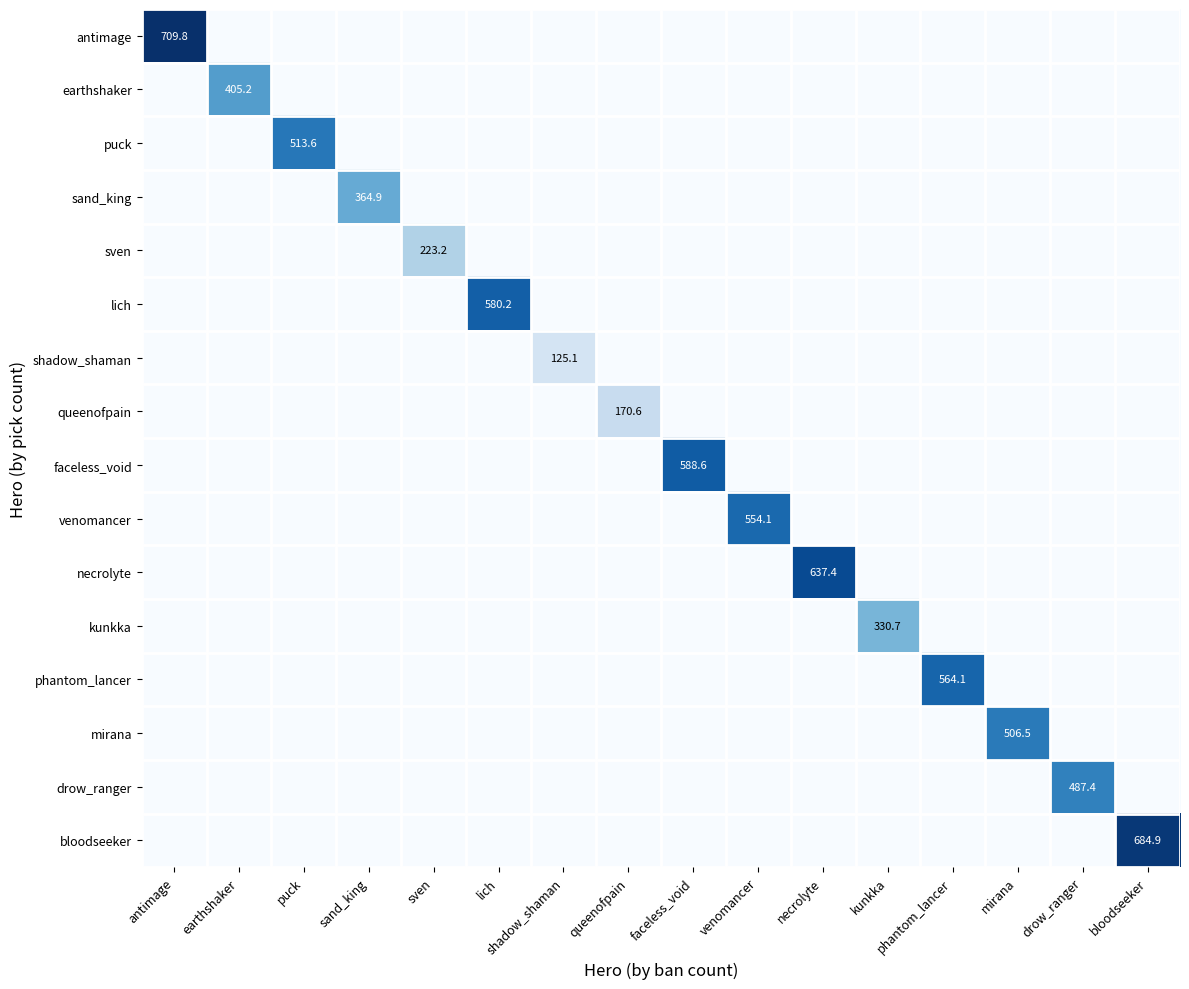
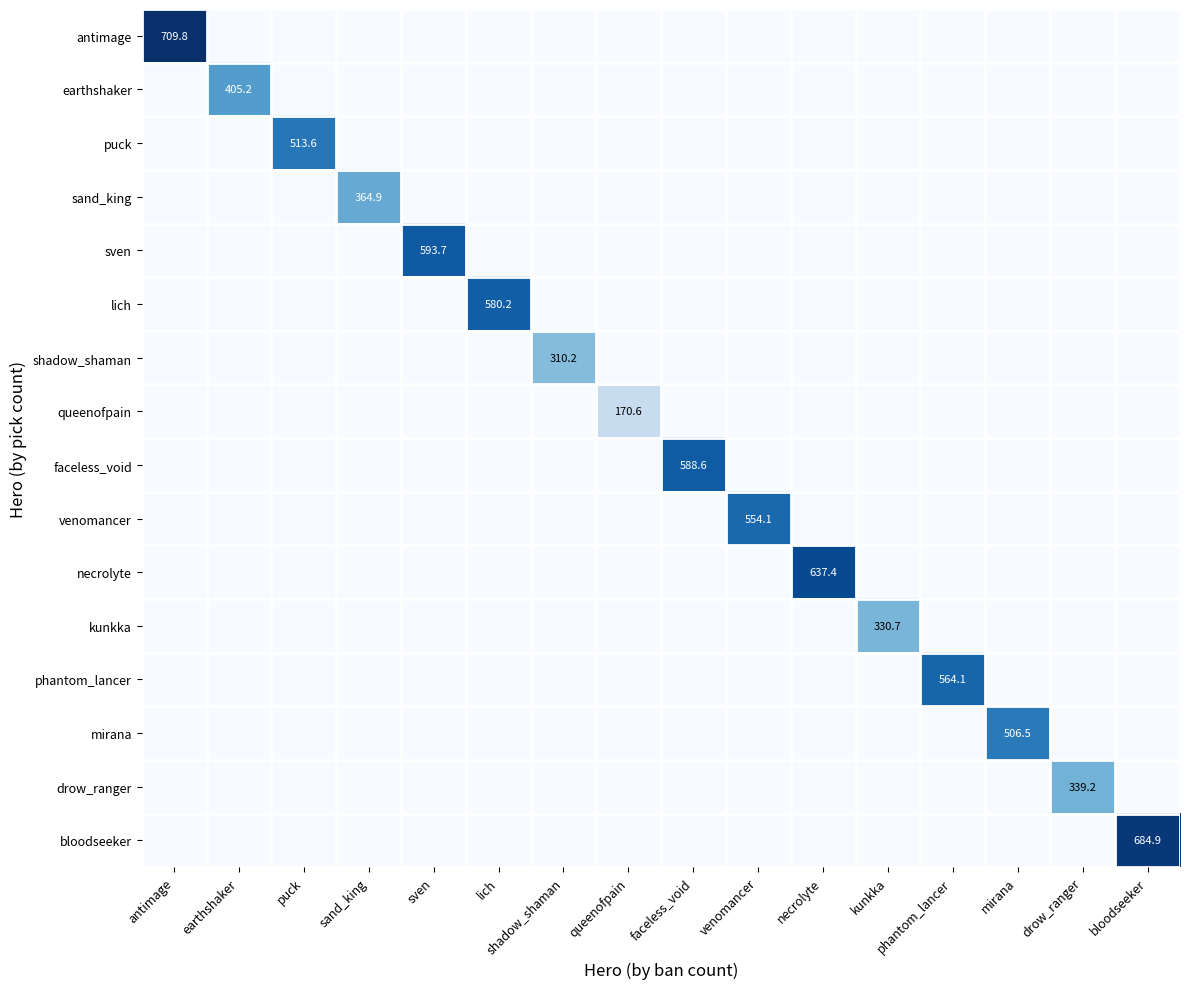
sven, sven: 223.2 -> 593.7
shadow_shaman, shadow_shaman: 125.1 -> 310.2
drow_ranger, drow_ranger: 487.4 -> 339.2
